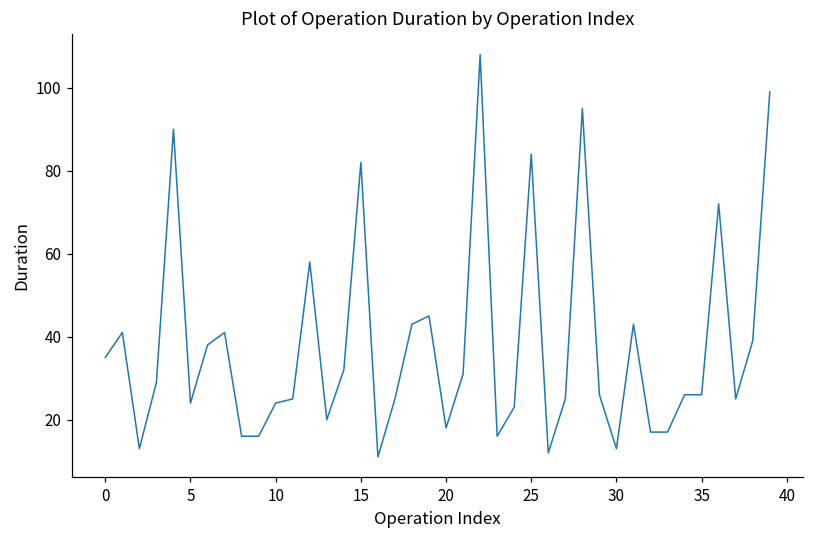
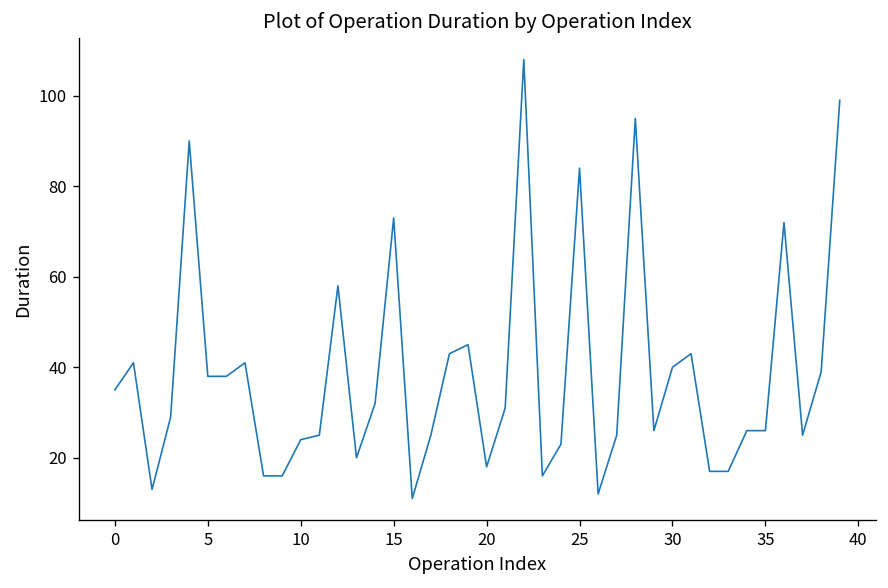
5: 24 -> 38
15: 82 -> 73
30: 13 -> 40
